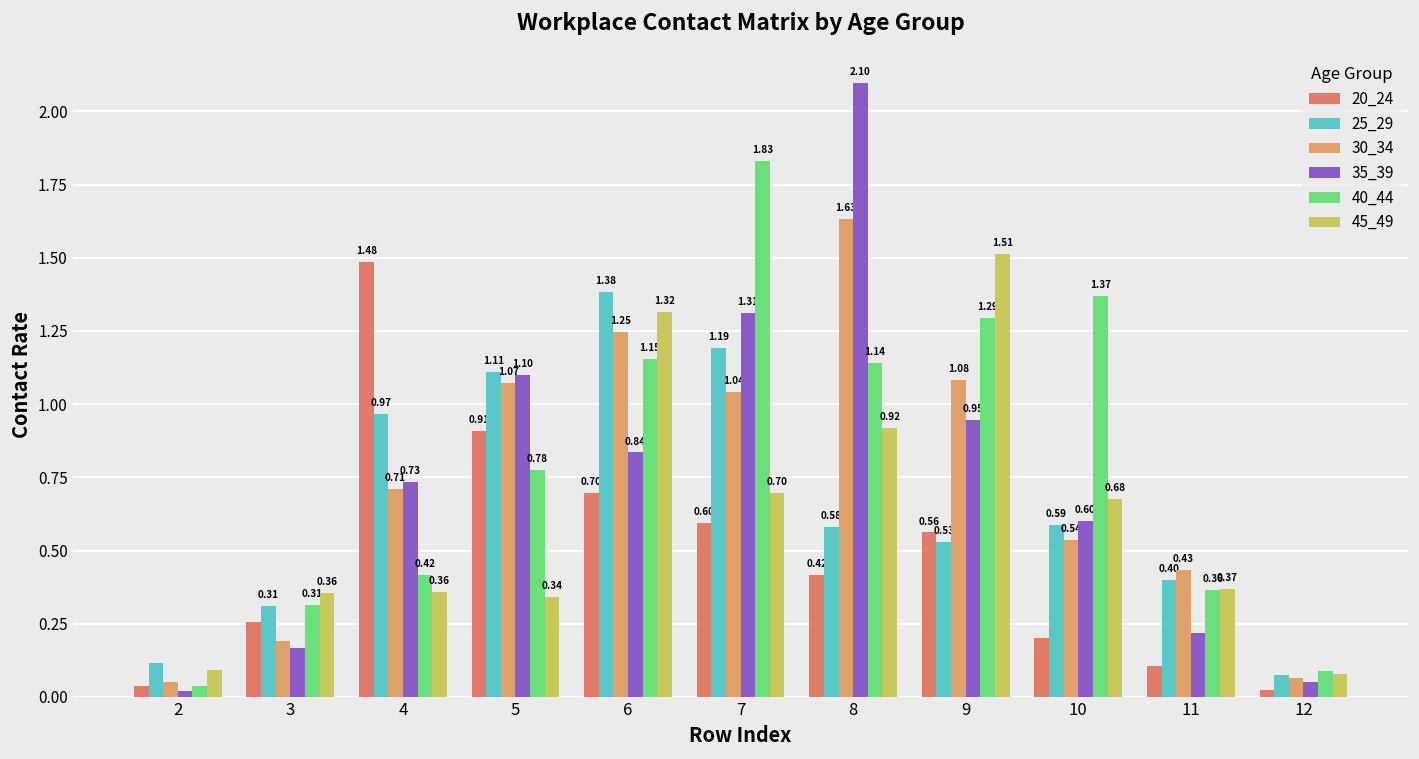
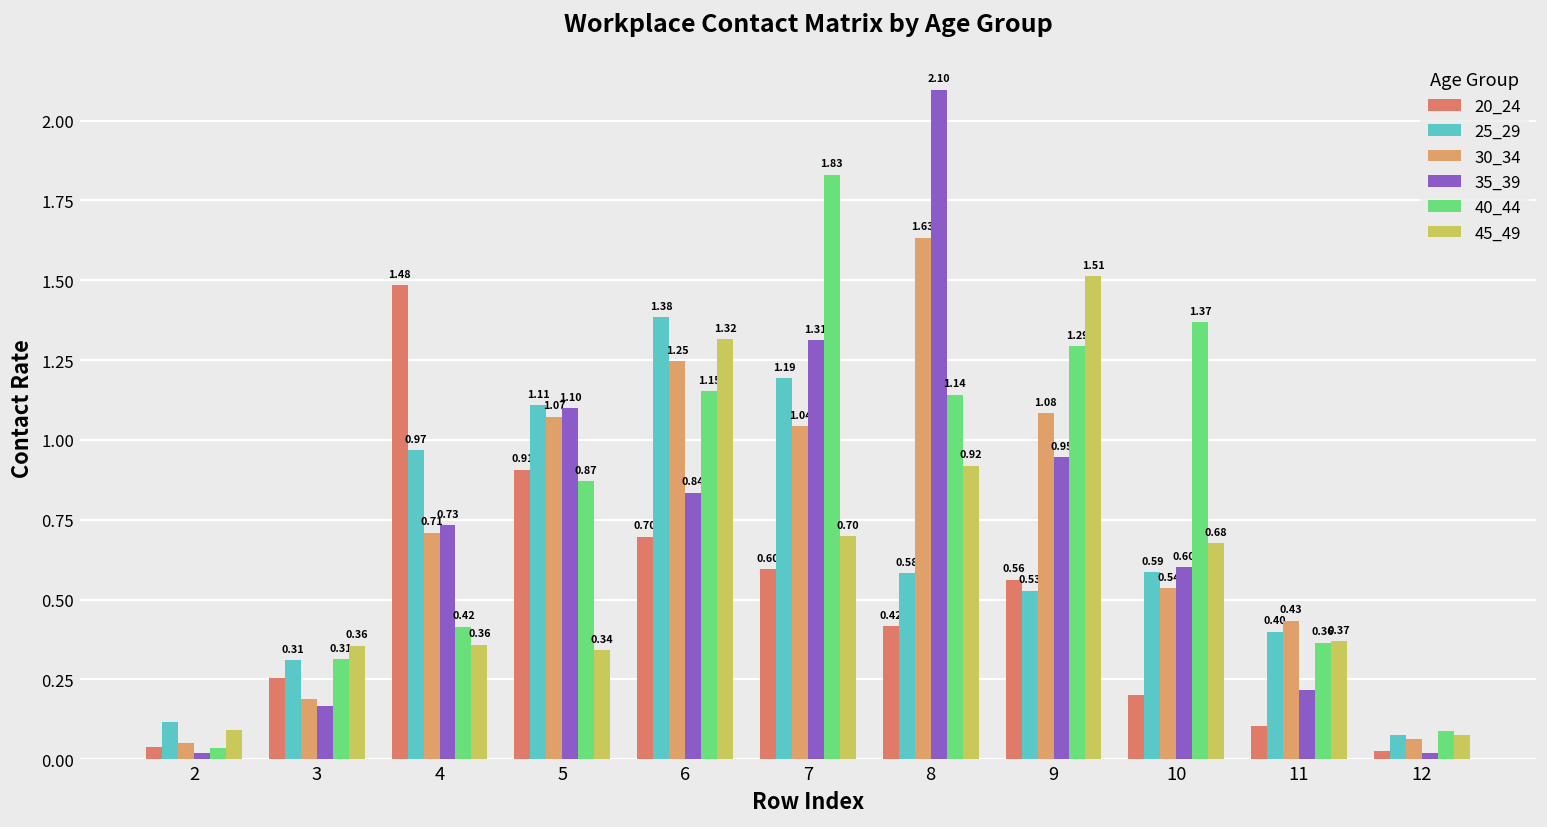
40_44, 5: 0.78 -> 0.87
35_39, 12: 0.05 -> 0.02
